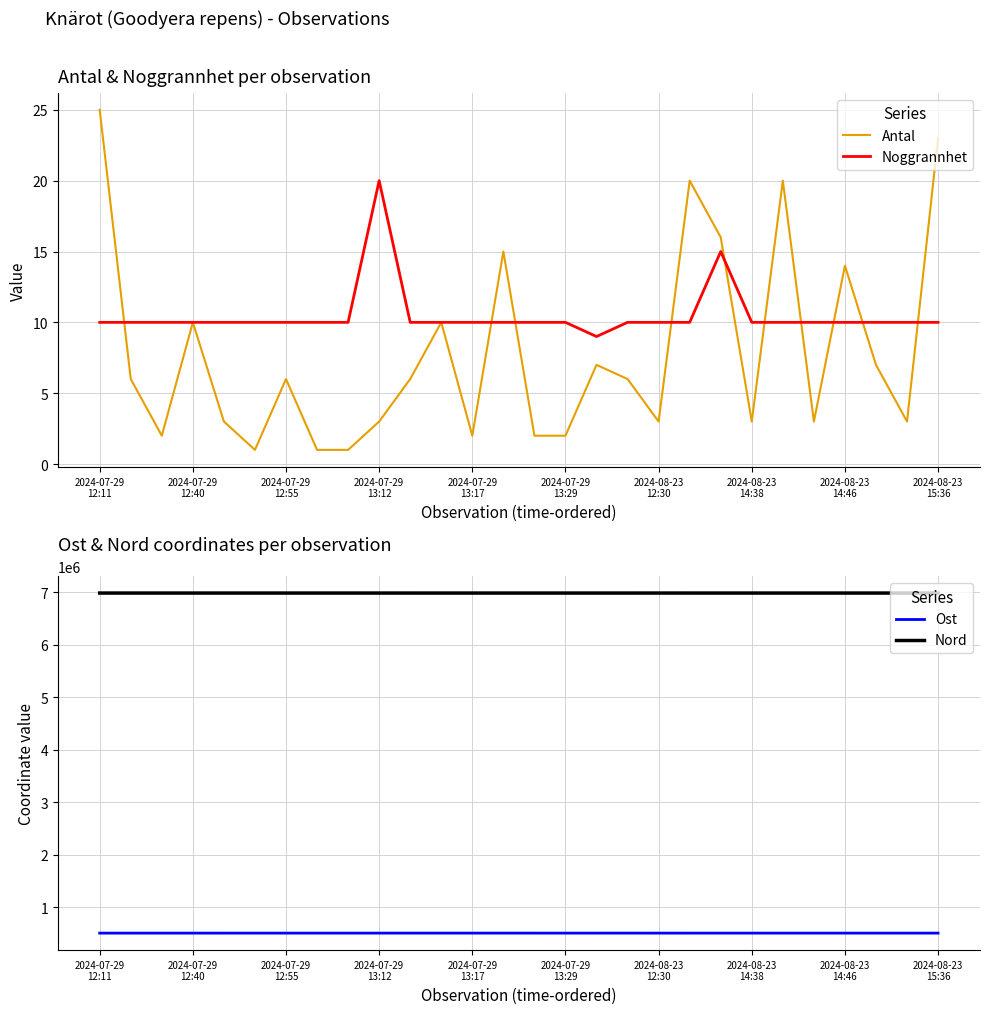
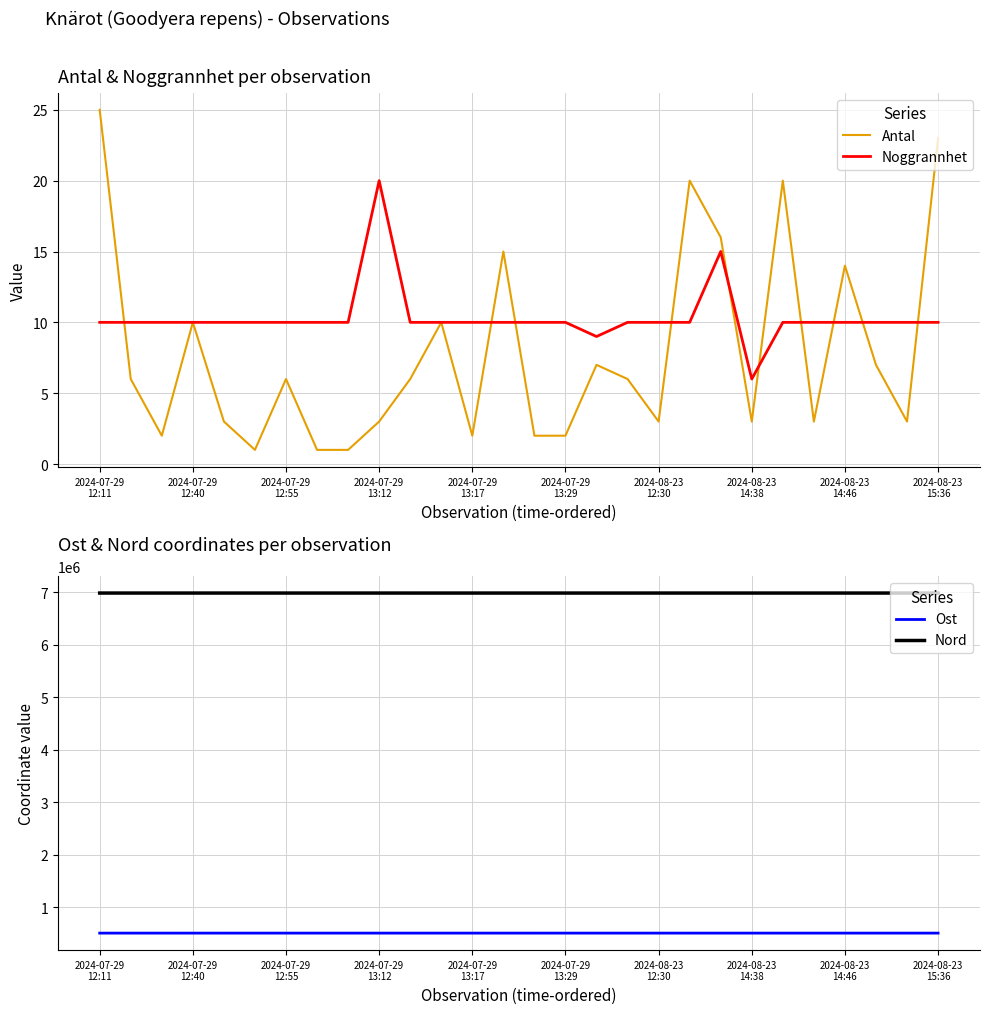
Antal & Noggrannhet per observation, Noggrannhet, 2024-08-23 14:38: 10 -> 6
